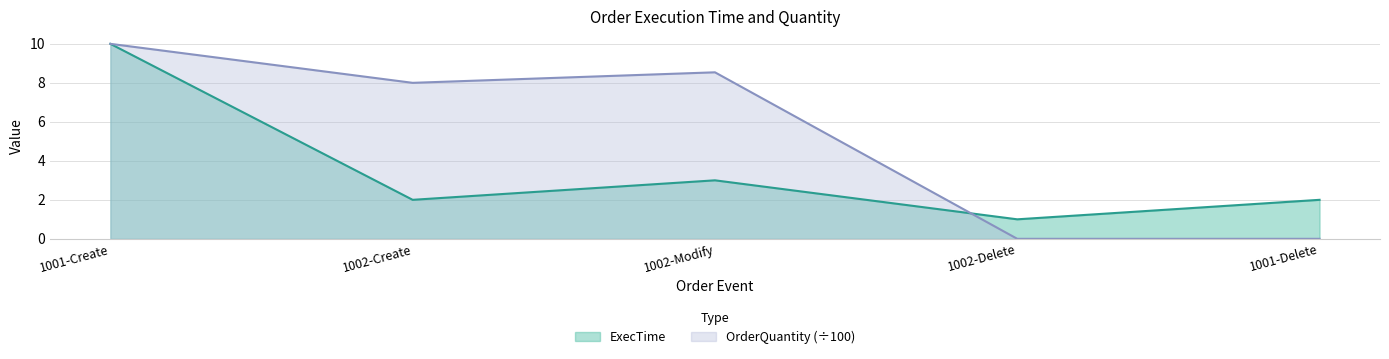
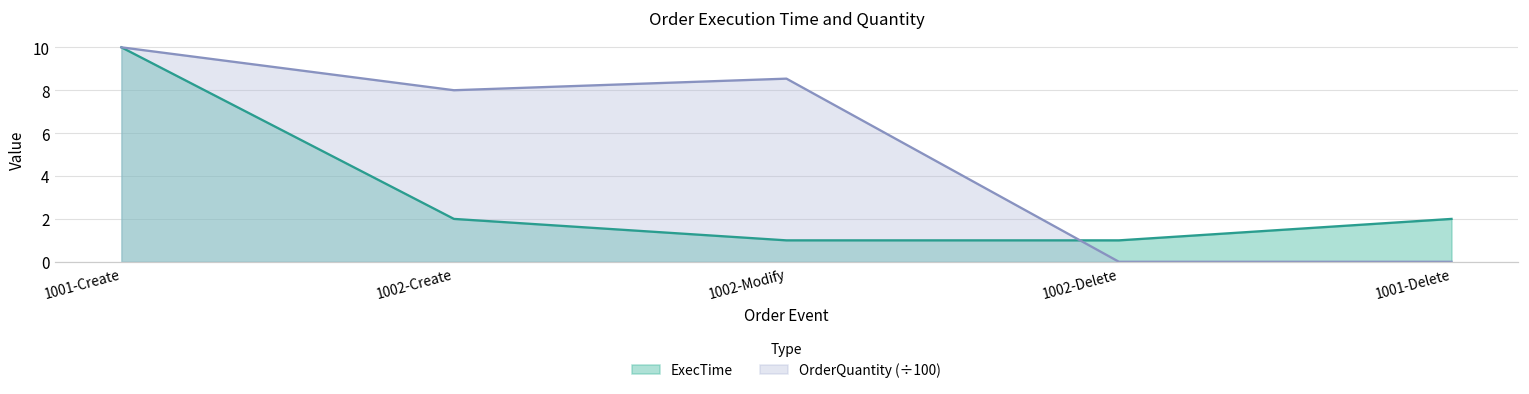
ExecTime, 1002-Modify: 3 -> 1
